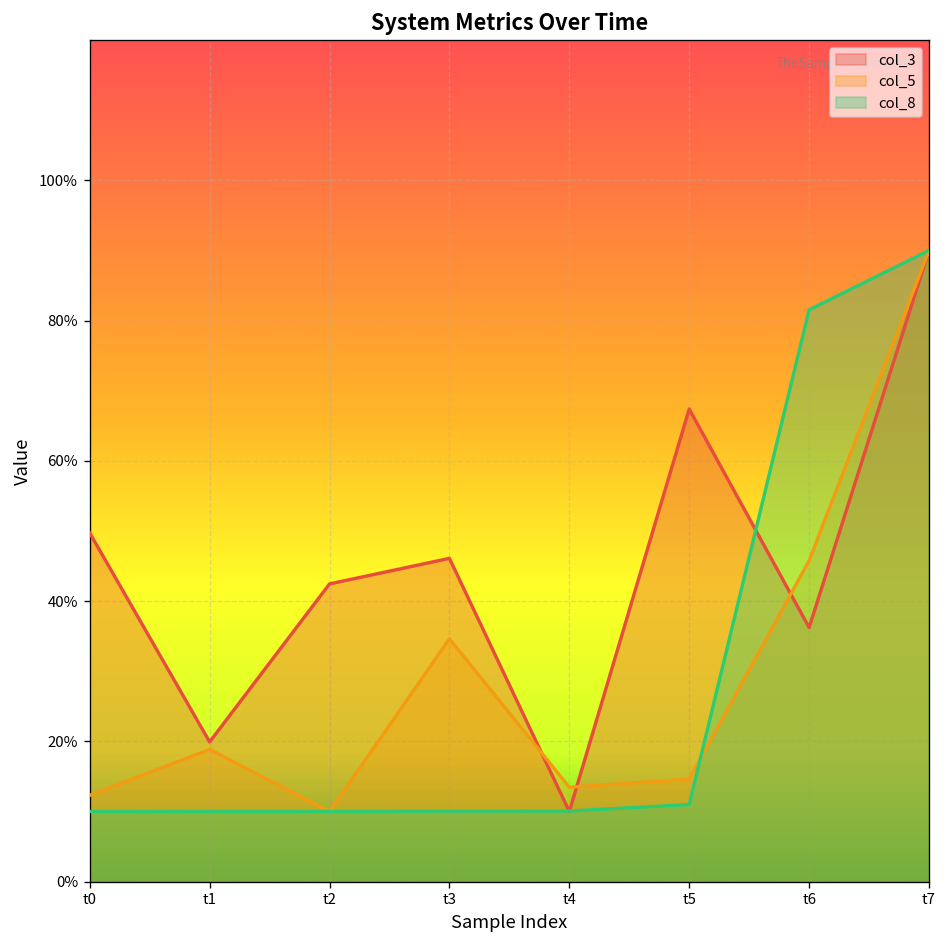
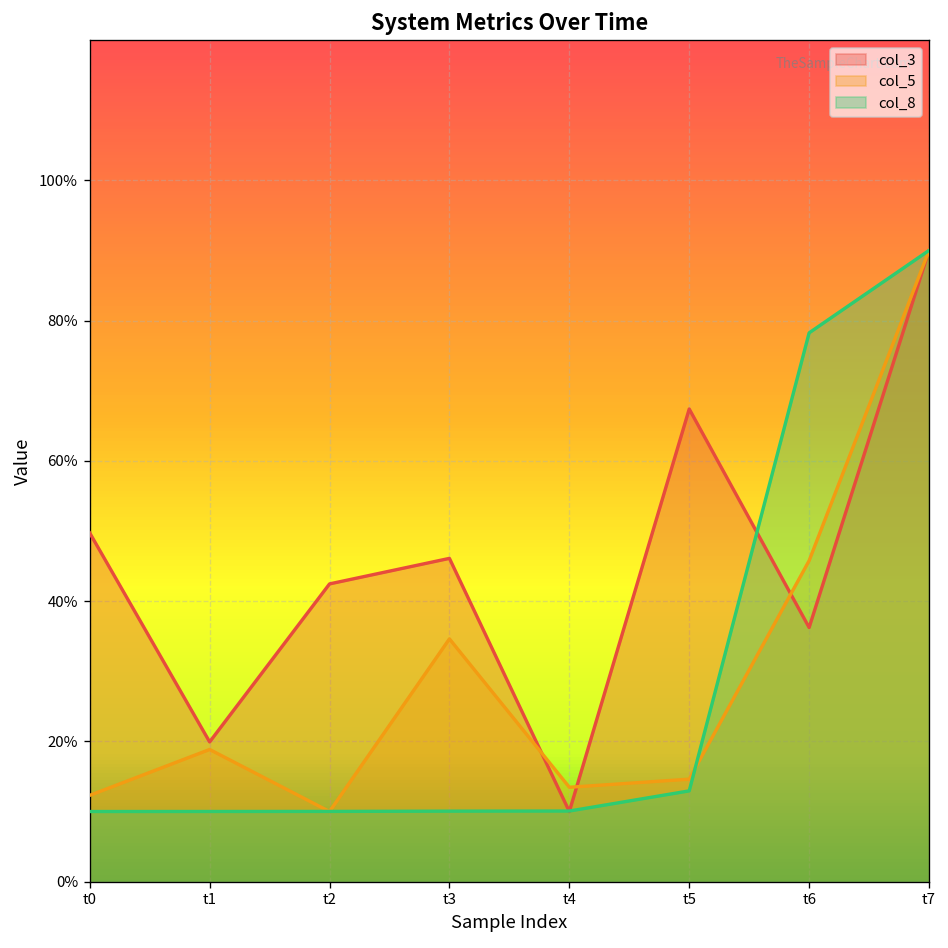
col_8, t5: 11% -> 13%
col_8, t6: 82% -> 78%
